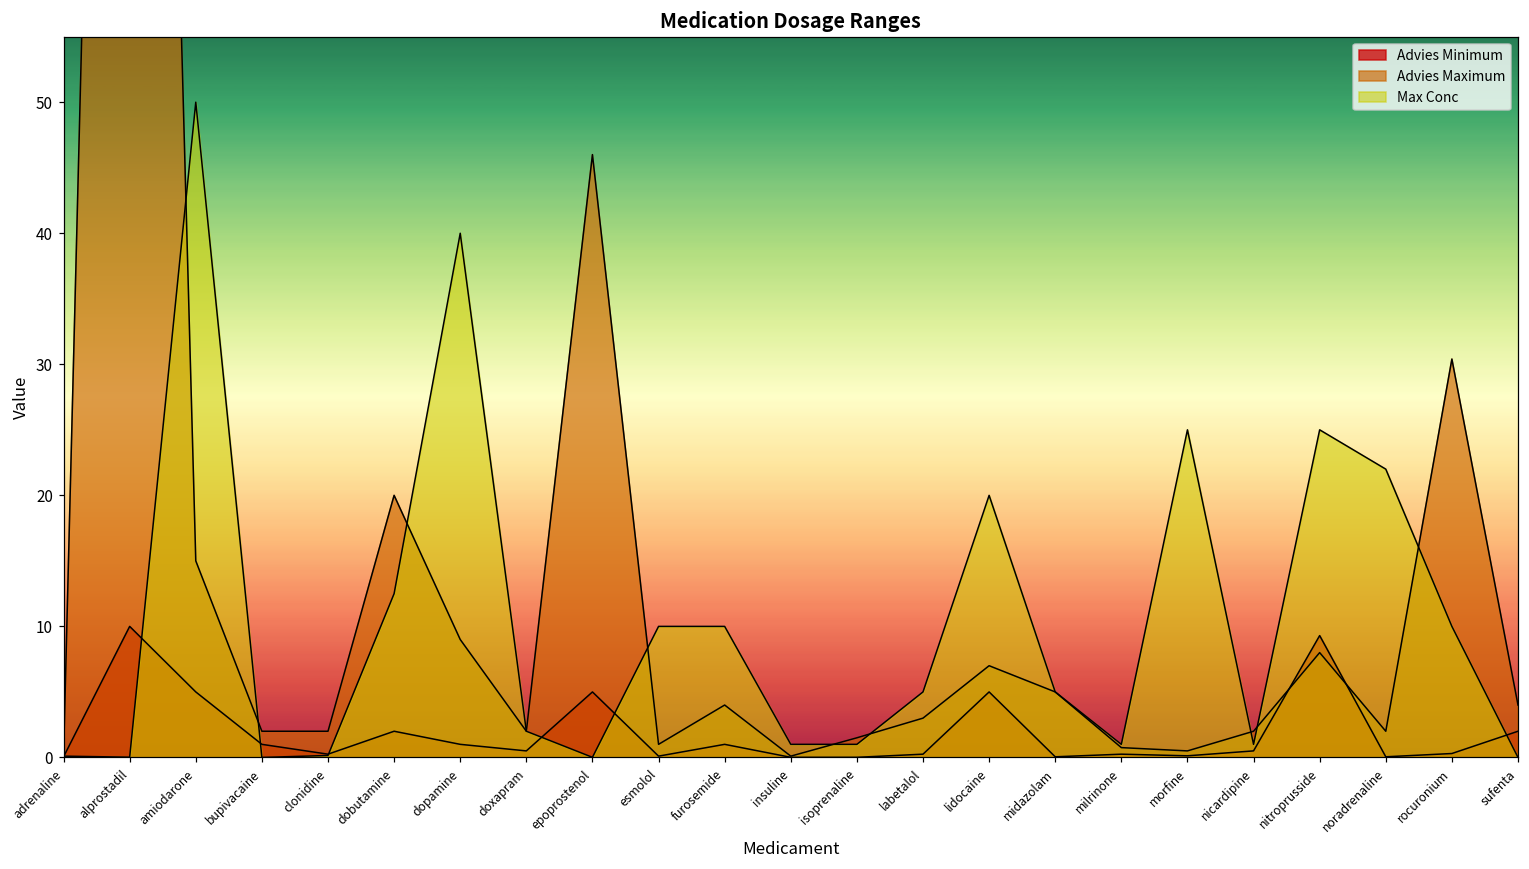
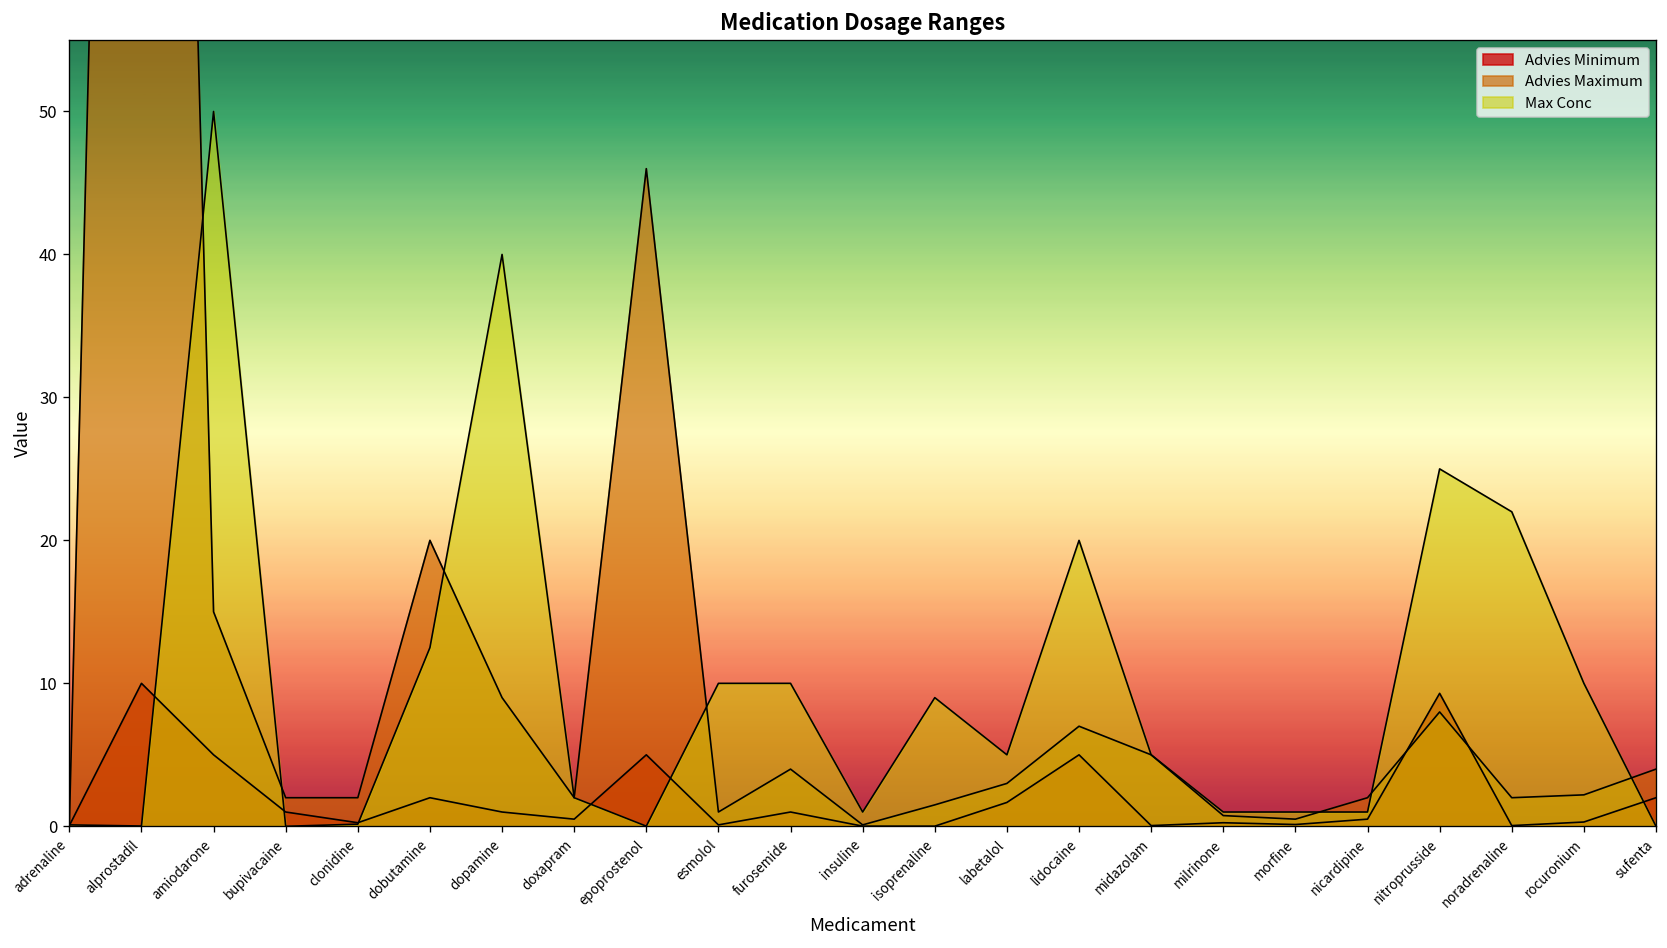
Max Conc, isoprenaline: 1 -> 9
Advies Minimum, labetalol: 0.3 -> 1.7
Max Conc, morfine: 25 -> 1
Advies Maximum, rocuronium: 30.4 -> 2.2
